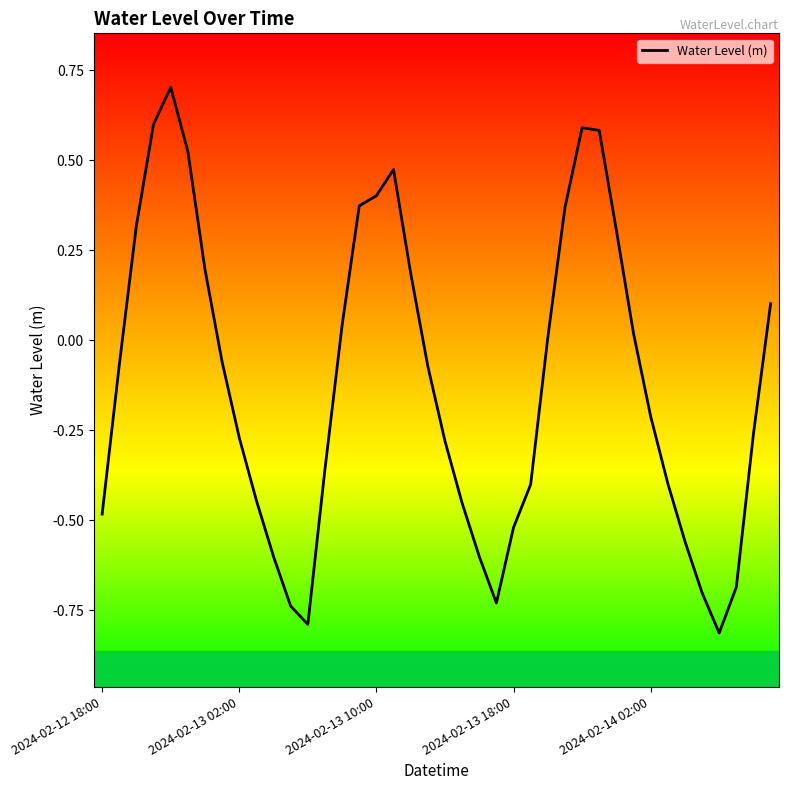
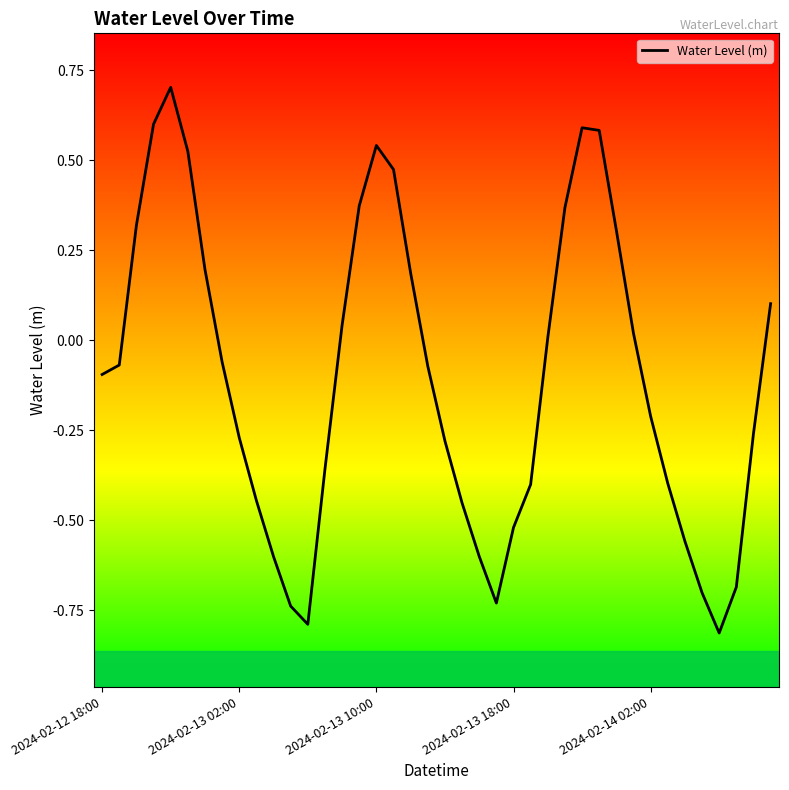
2024-02-12 18:00: -0.48 -> -0.09
2024-02-13 10:00: 0.40 -> 0.54
